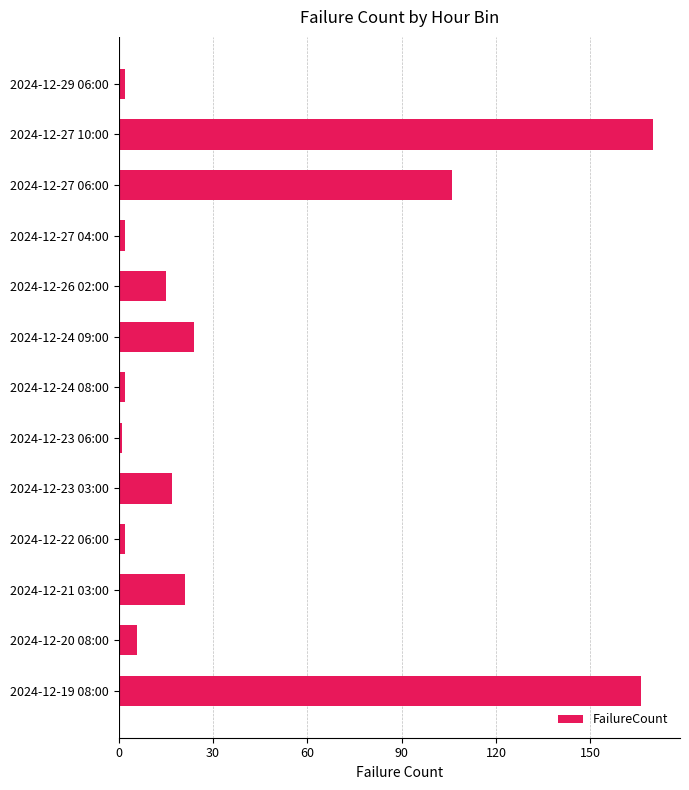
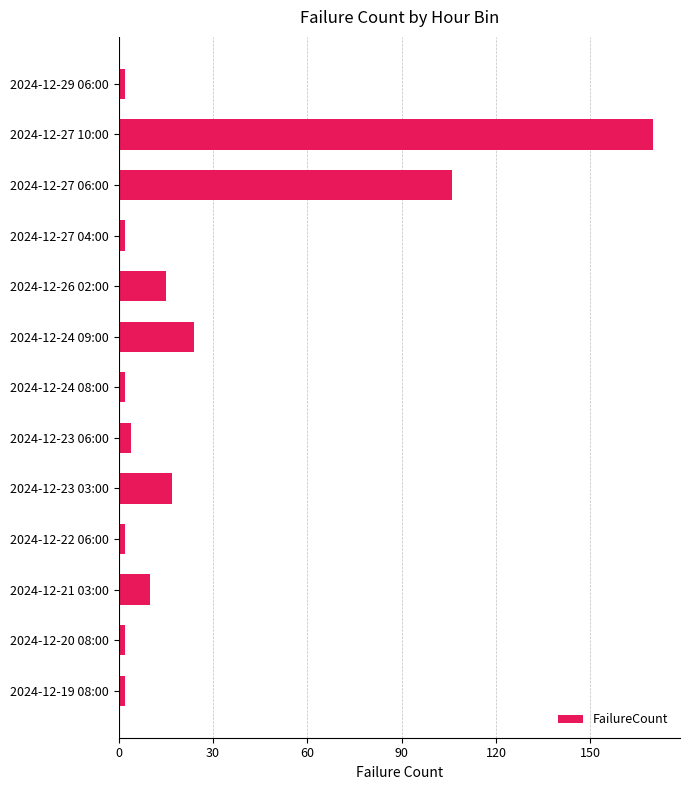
2024-12-23 06:00: 1 -> 4
2024-12-21 03:00: 21 -> 10
2024-12-20 08:00: 6 -> 2
2024-12-19 08:00: 166 -> 2
